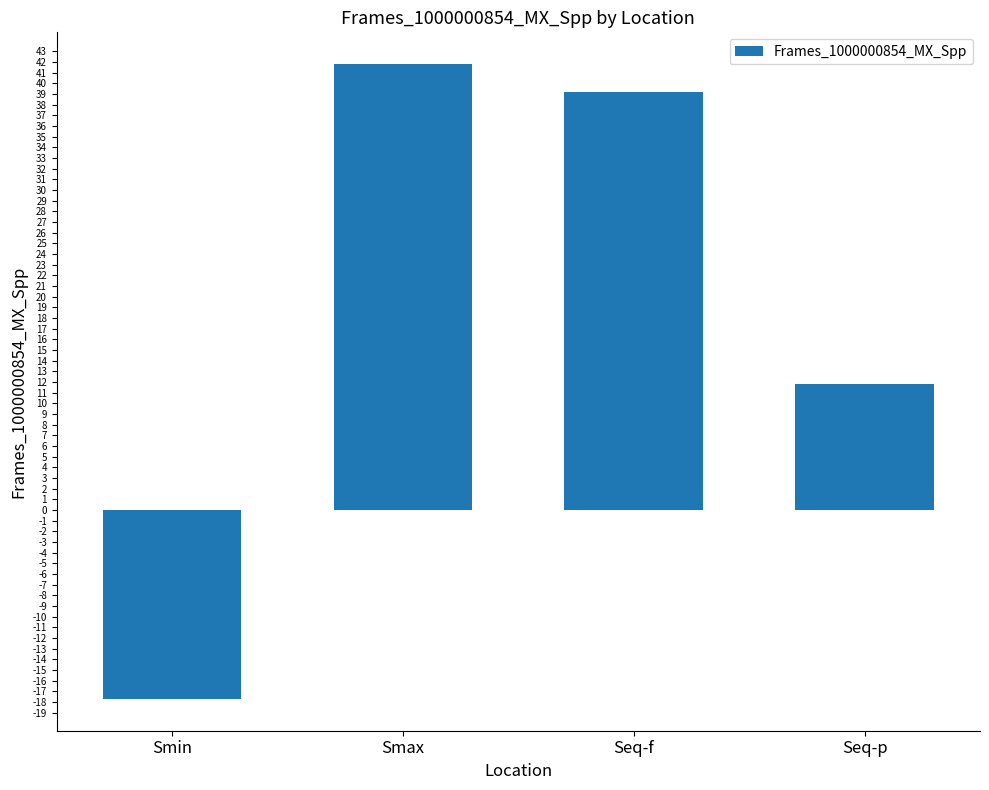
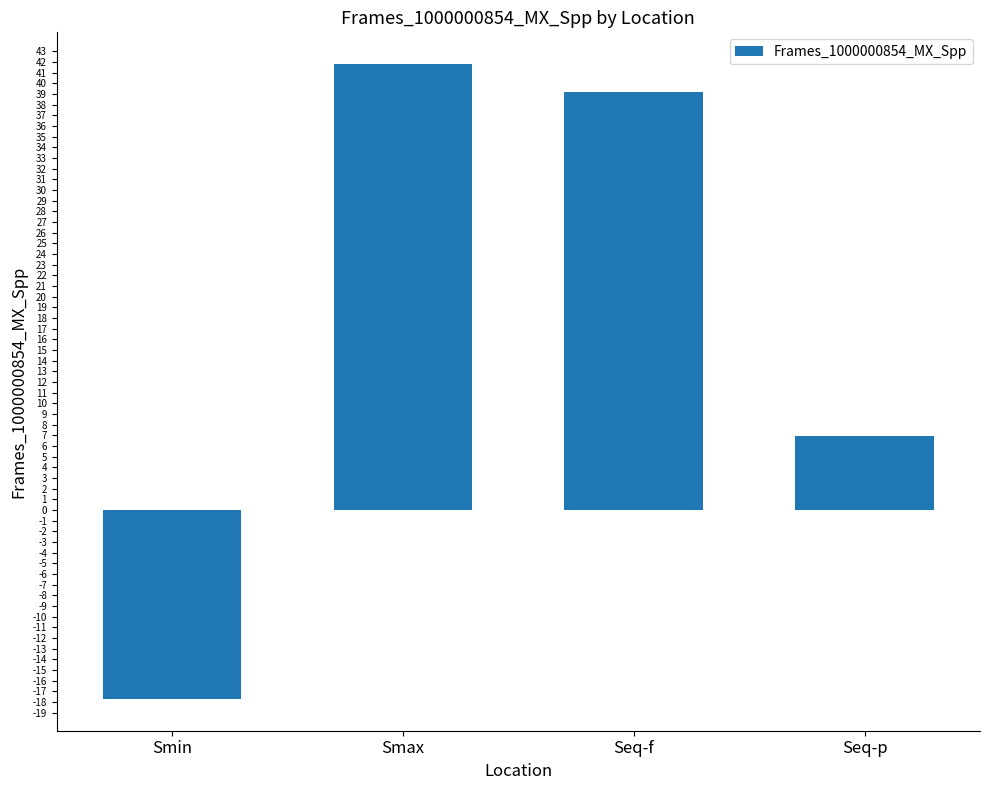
Seq-p: 11.8 -> 7.0
